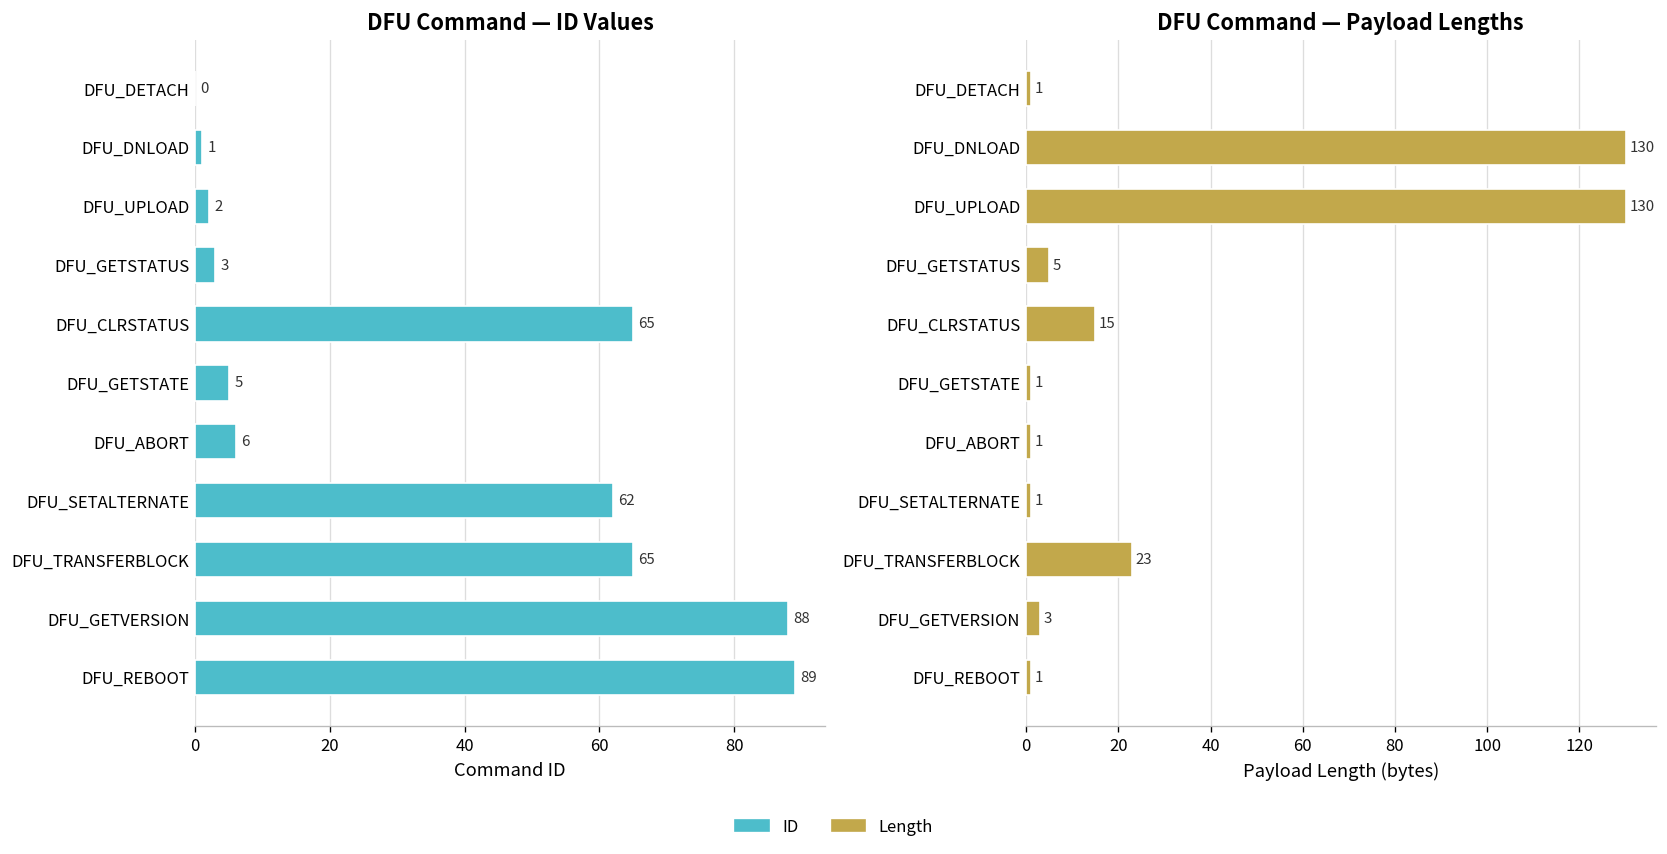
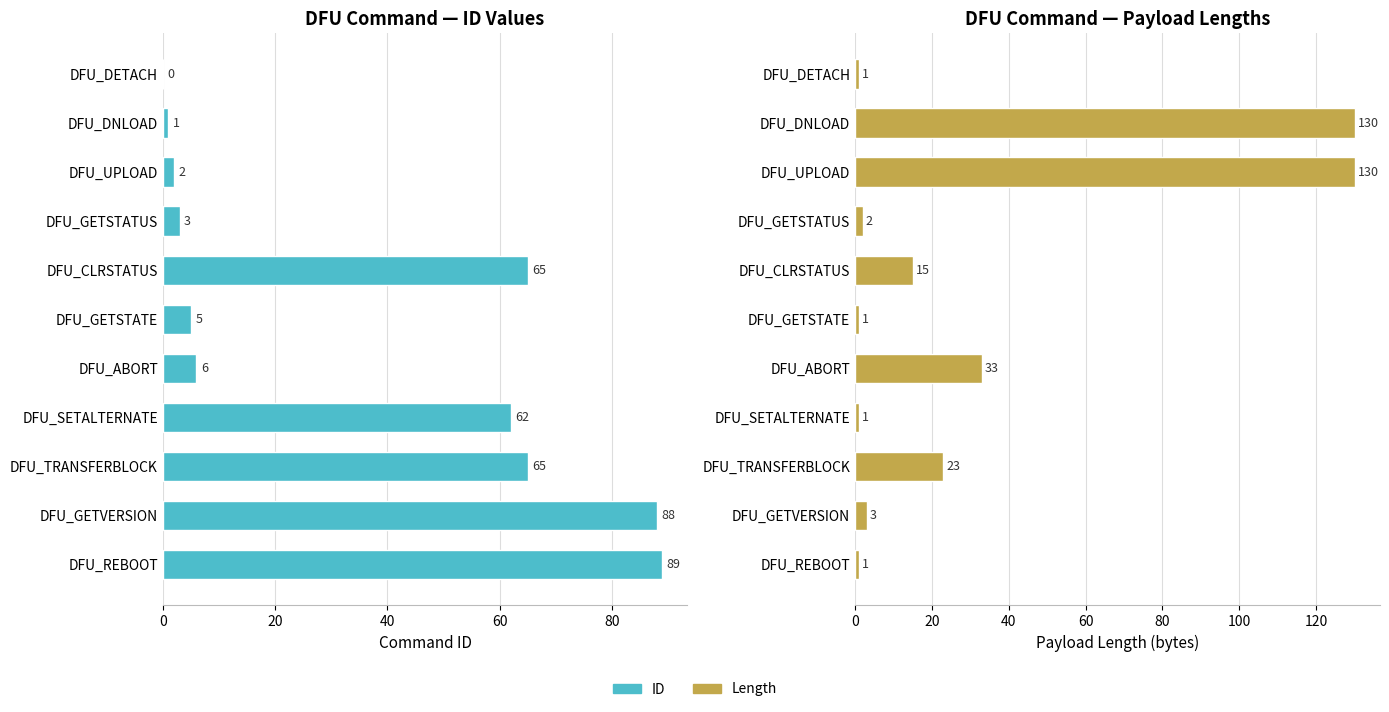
DFU Command — Payload Lengths, DFU_GETSTATUS: 5 -> 2
DFU Command — Payload Lengths, DFU_ABORT: 1 -> 33
